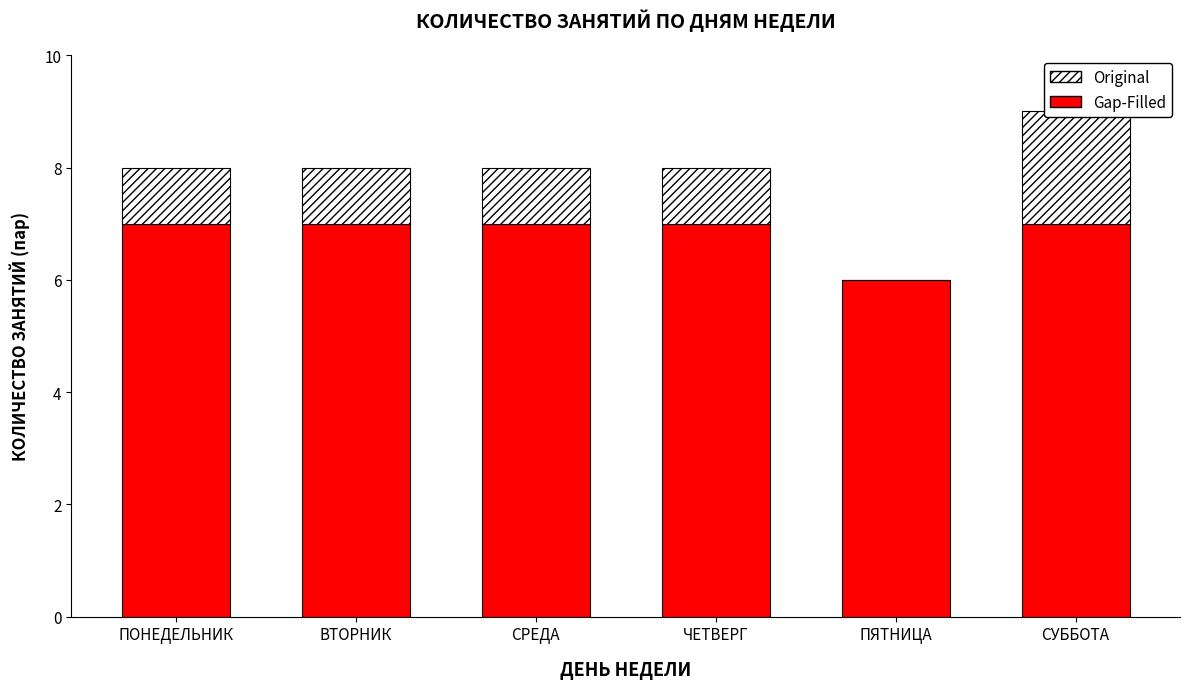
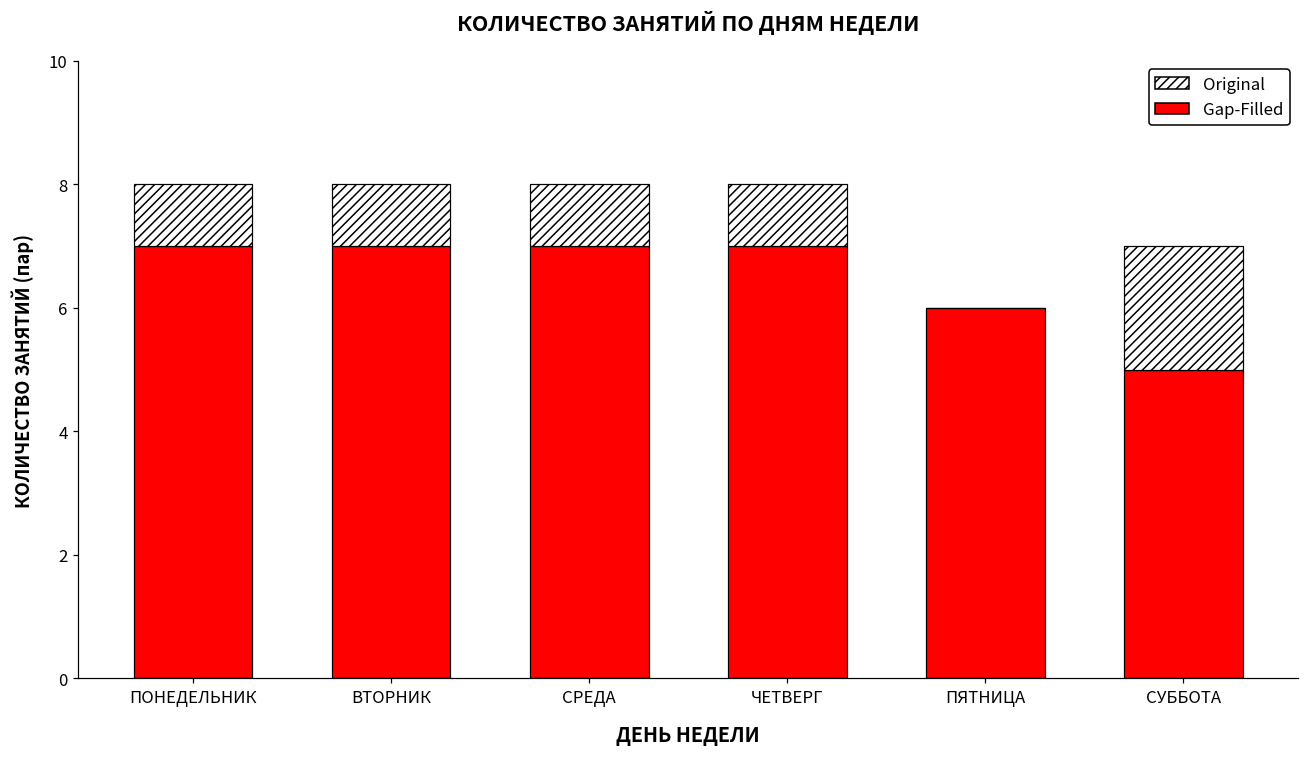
Gap-Filled, СУББОТА: 7 -> 5
